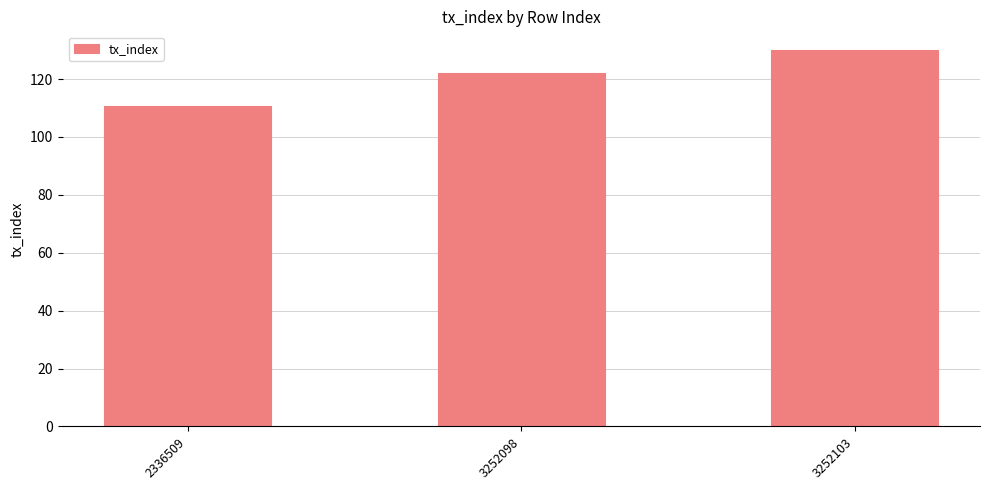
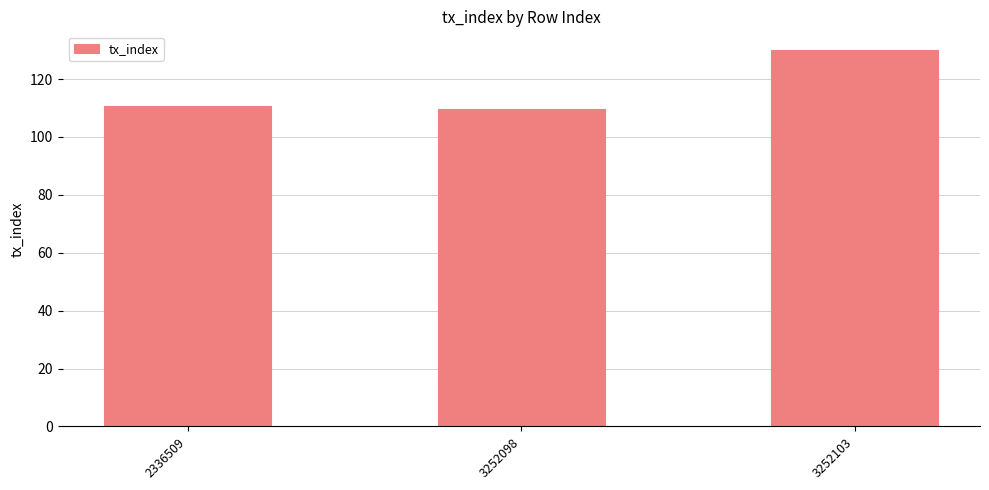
3252098: 122 -> 110
